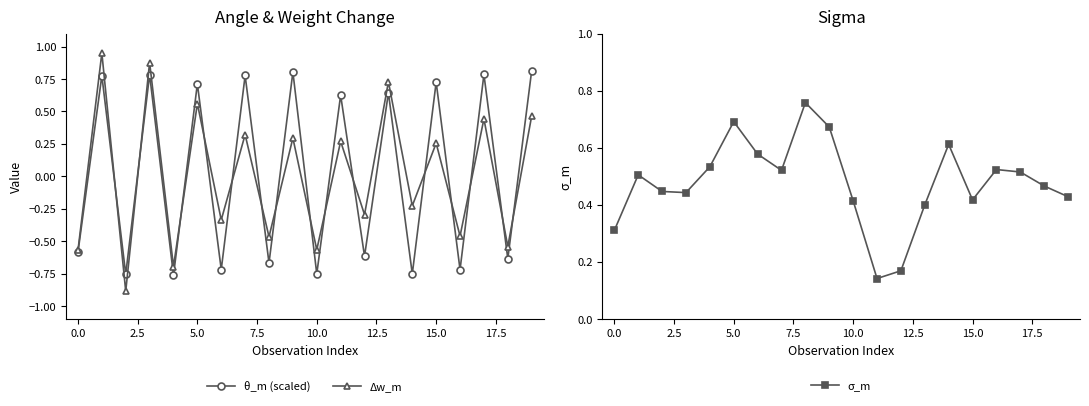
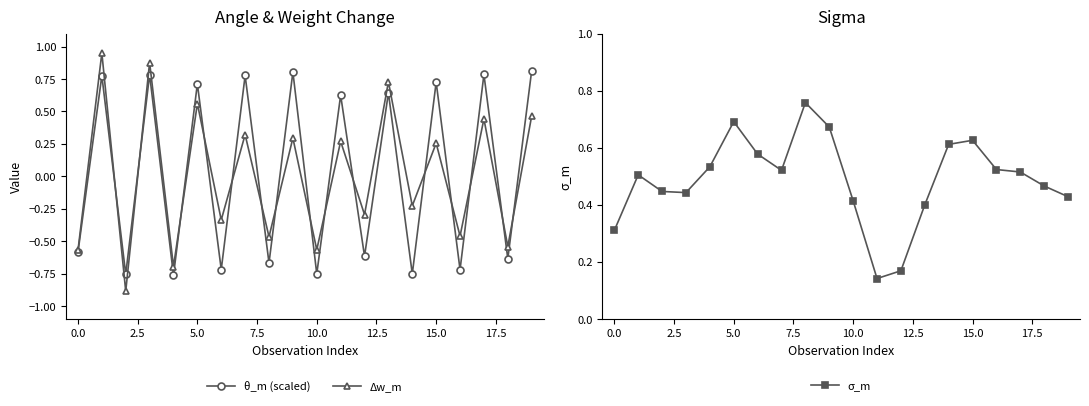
Sigma, 15.0: 0.42 -> 0.63
